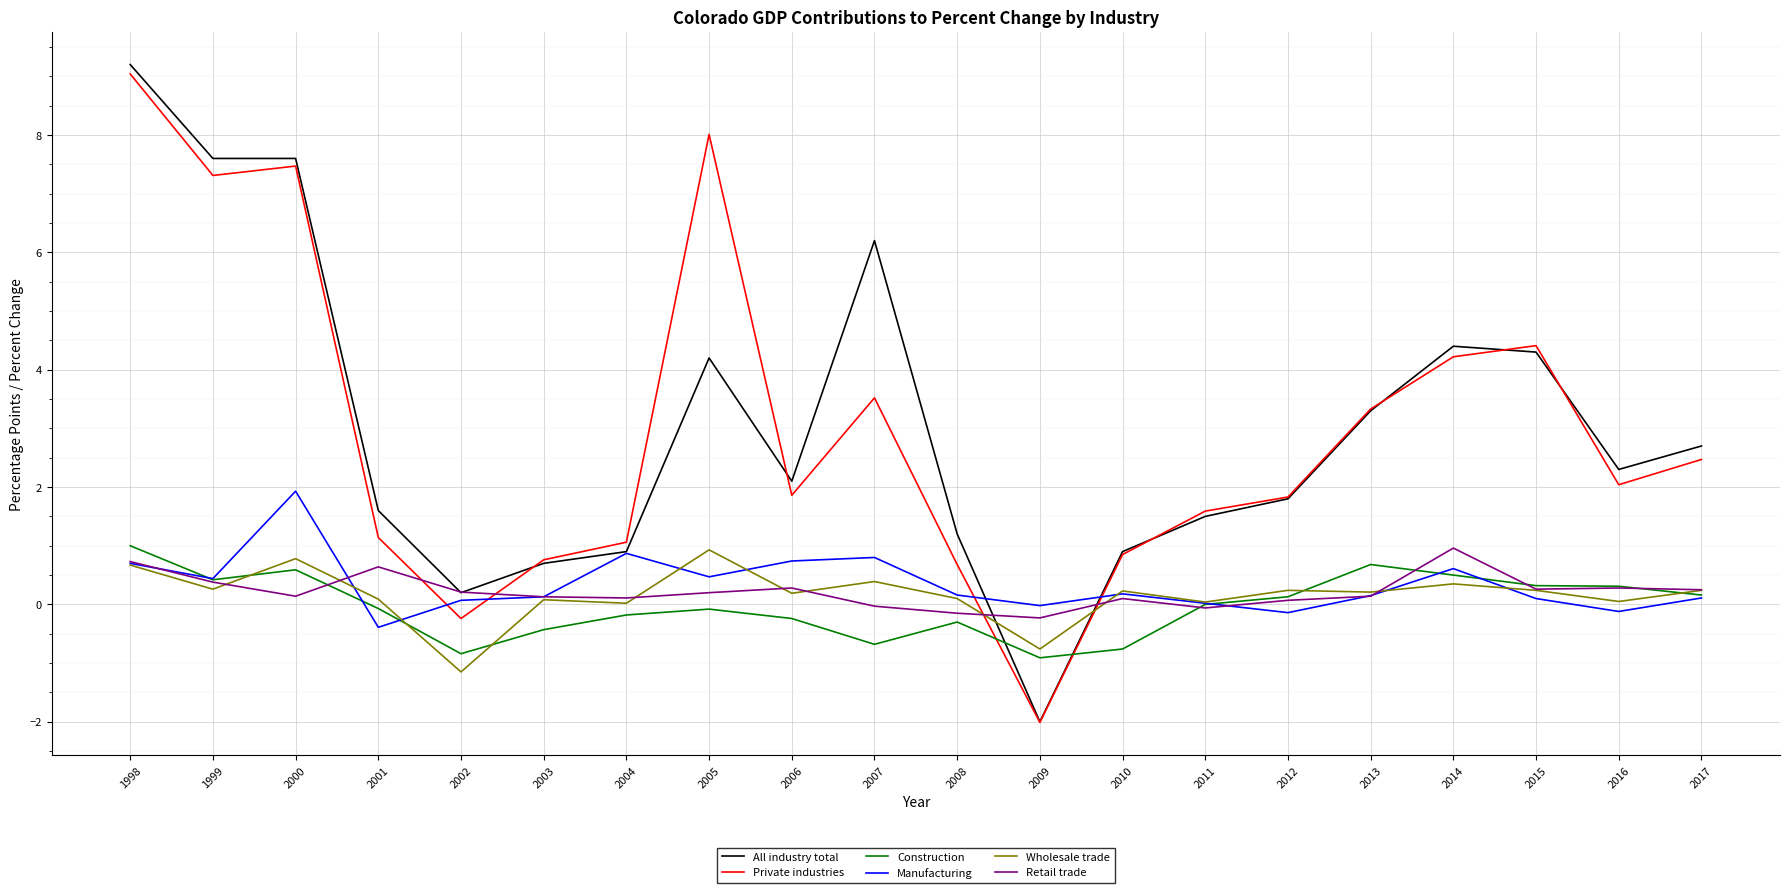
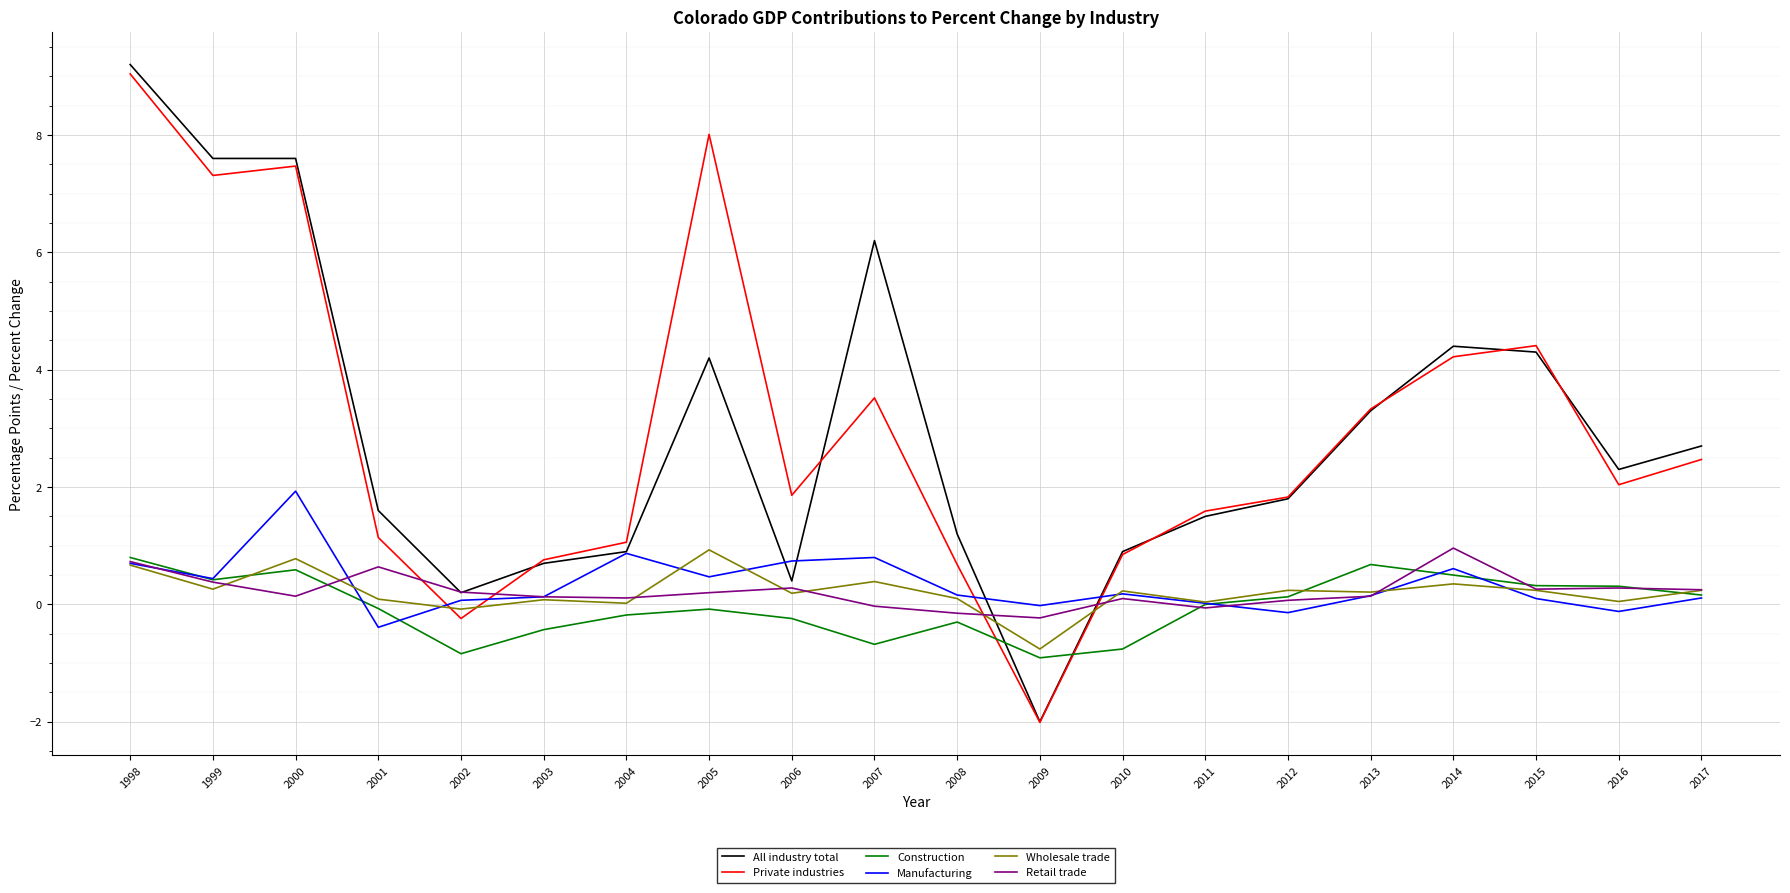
Construction, 1998: 1.0 -> 0.8
Wholesale trade, 2002: -1.2 -> -0.1
All industry total, 2006: 2.1 -> 0.4
